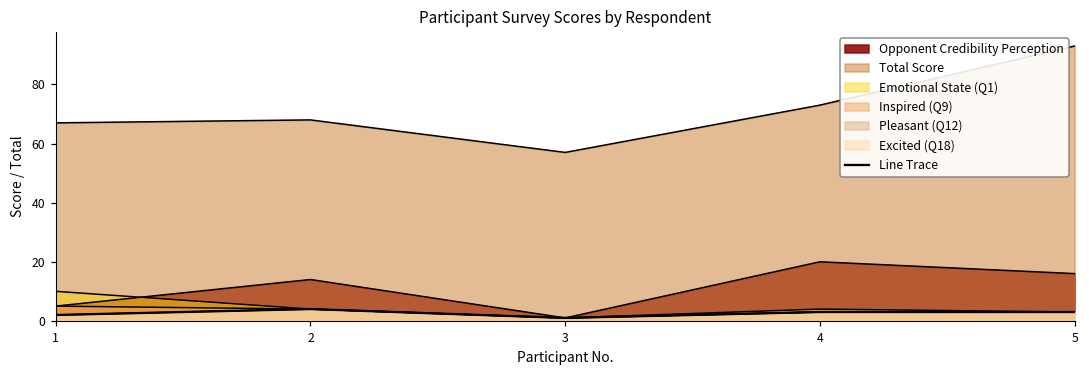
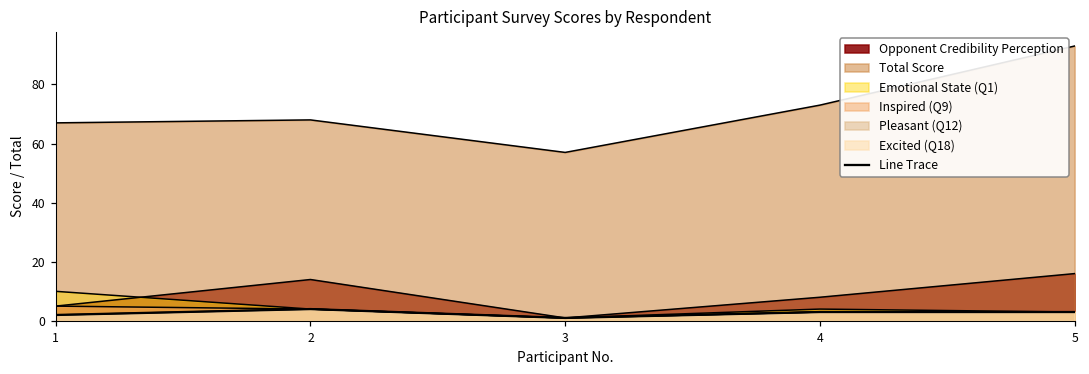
Opponent Credibility Perception, 4: 20 -> 8
